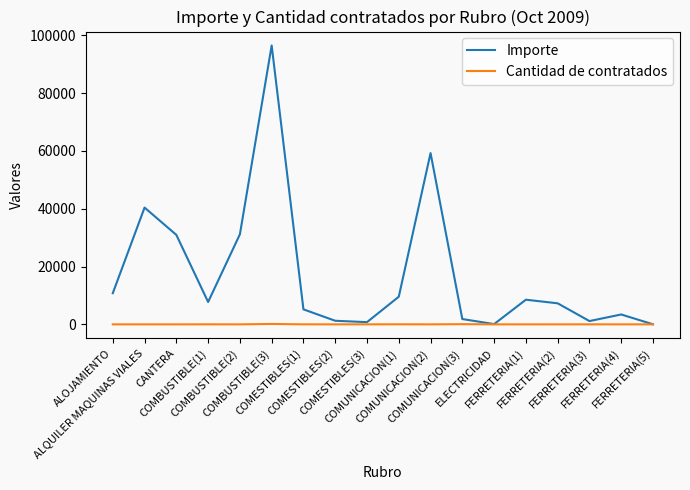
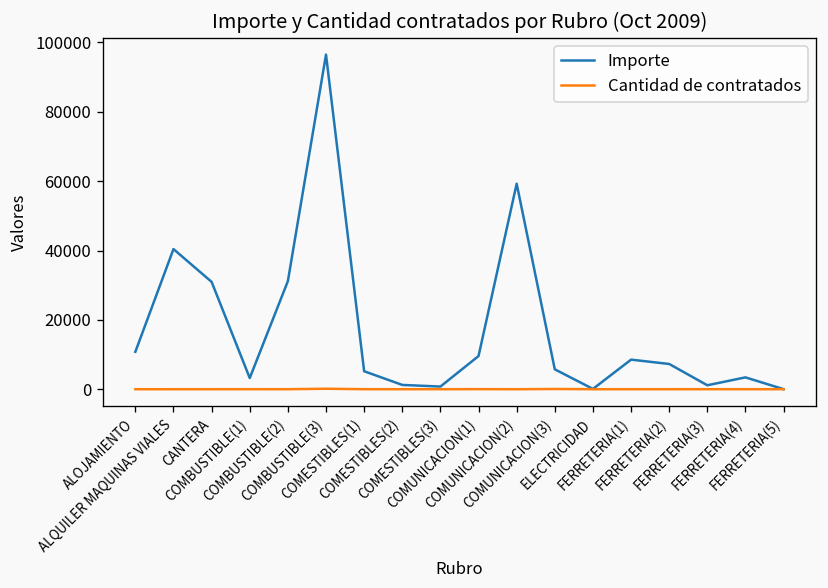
Importe, COMBUSTIBLE(1): 8000 -> 3000
Importe, COMUNICACION(3): 2000 -> 6000
